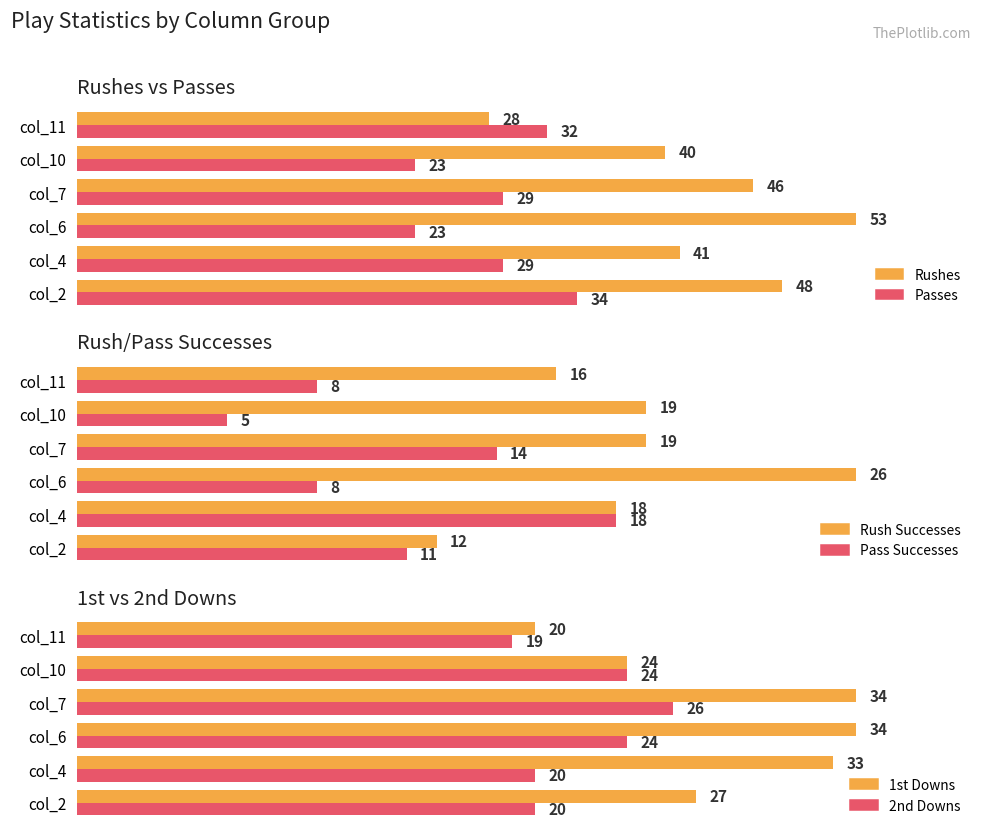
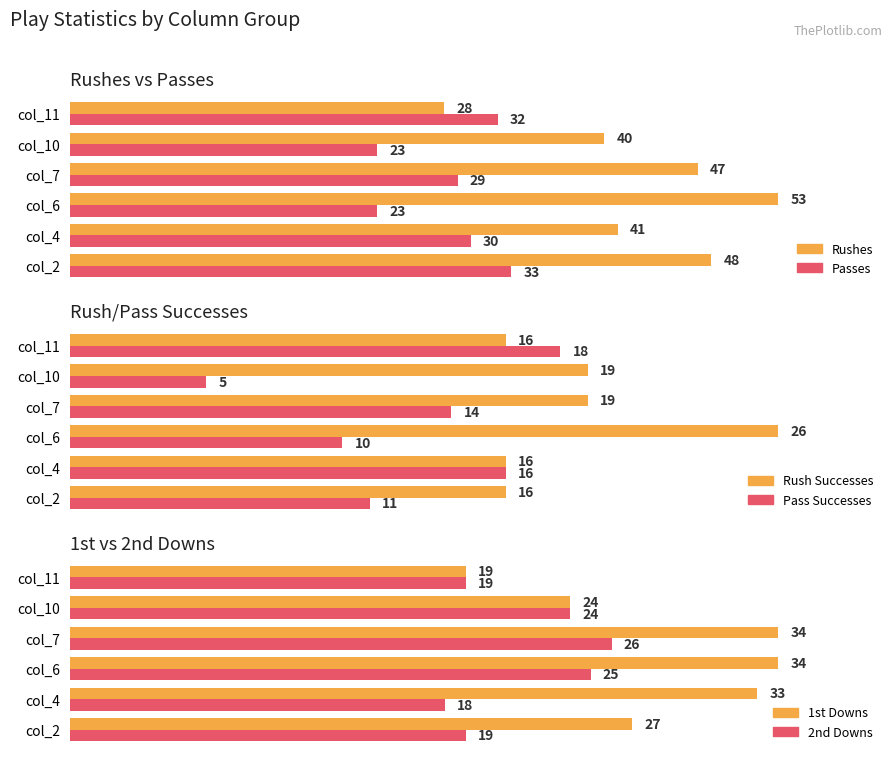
Rushes vs Passes, Rushes, col_7: 46 -> 47
Rushes vs Passes, Passes, col_4: 29 -> 30
Rushes vs Passes, Passes, col_2: 34 -> 33
Rush/Pass Successes, Pass Successes, col_11: 8 -> 18
Rush/Pass Successes, Pass Successes, col_6: 8 -> 10
Rush/Pass Successes, Rush Successes, col_4: 18 -> 16
Rush/Pass Successes, Pass Successes, col_4: 18 -> 16
Rush/Pass Successes, Rush Successes, col_2: 12 -> 16
1st vs 2nd Downs, 1st Downs, col_11: 20 -> 19
1st vs 2nd Downs, 2nd Downs, col_6: 24 -> 25
1st vs 2nd Downs, 2nd Downs, col_4: 20 -> 18
1st vs 2nd Downs, 2nd Downs, col_2: 20 -> 19
